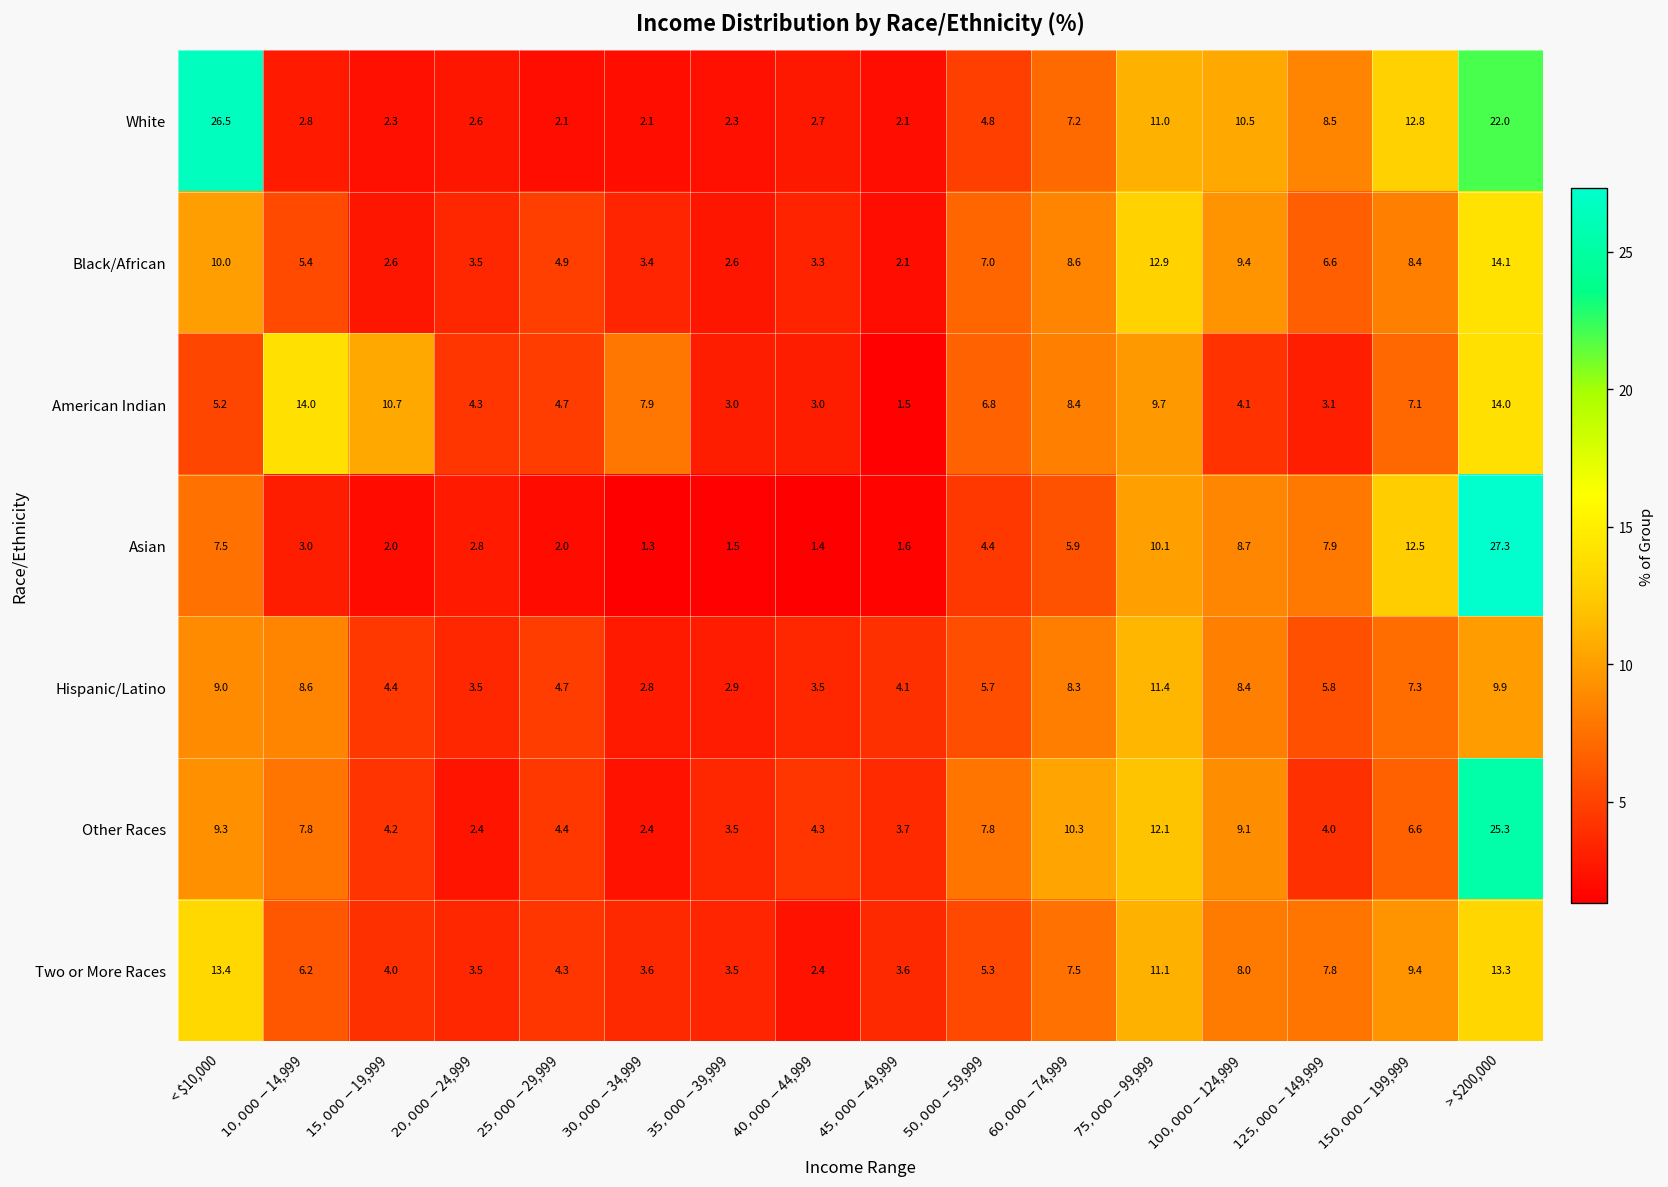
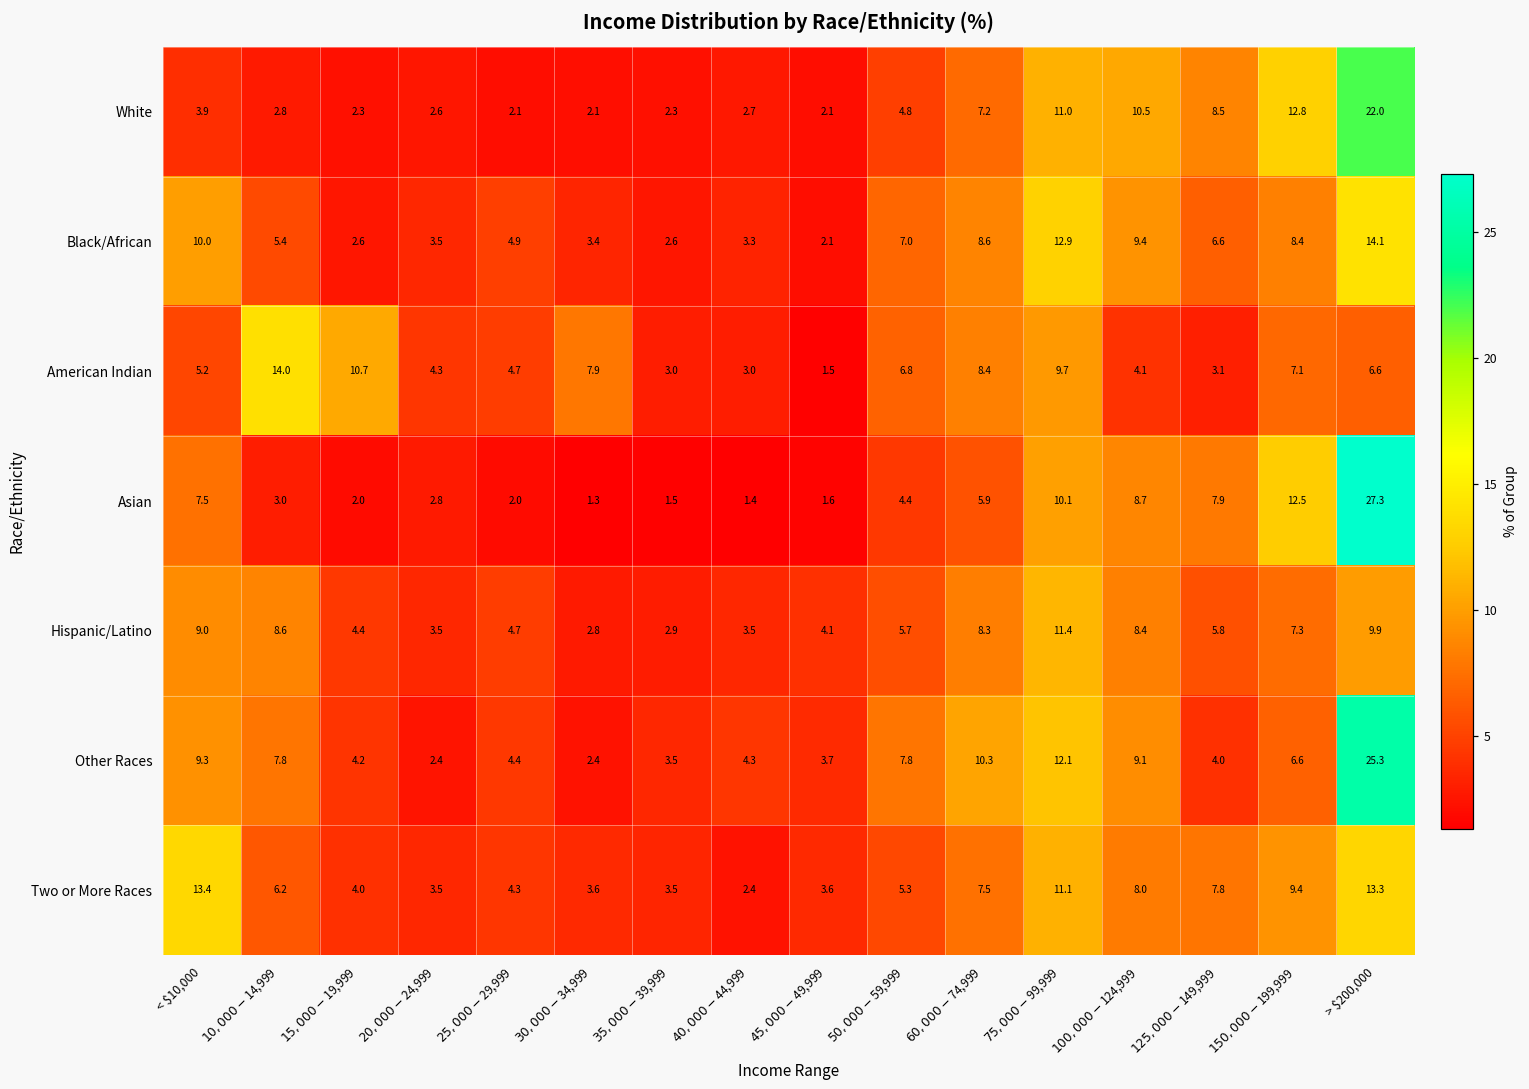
White, < $10,000: 26.5 -> 3.9
American Indian, > $200,000: 14.0 -> 6.6
